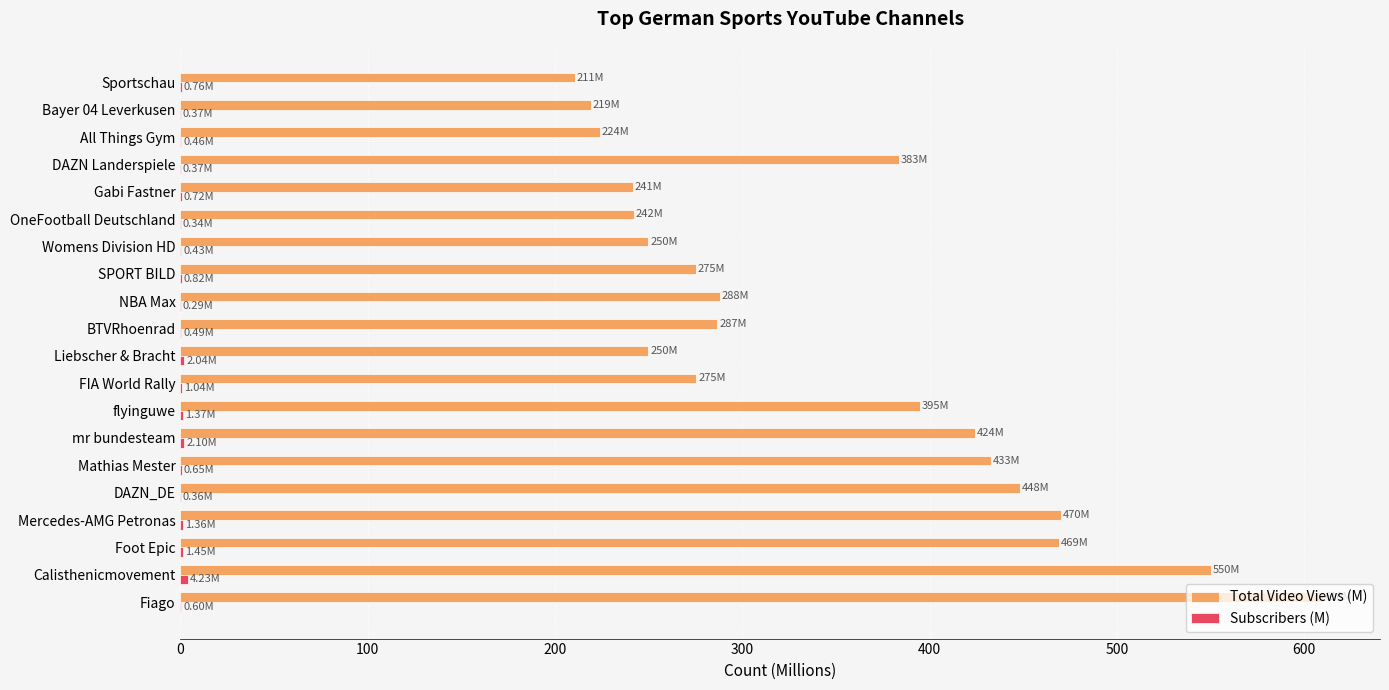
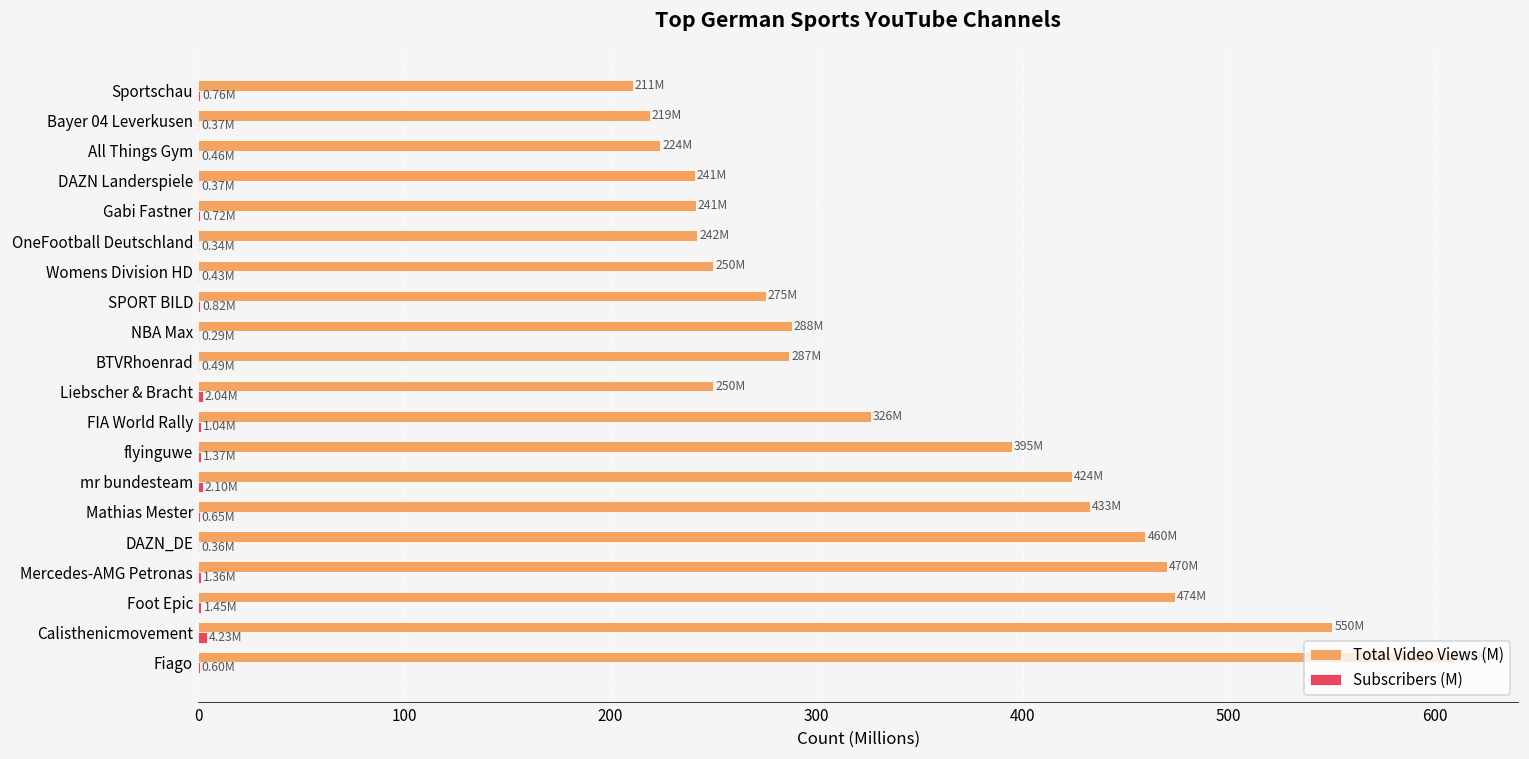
Total Video Views (M), DAZN Landerspiele: 383M -> 241M
Total Video Views (M), FIA World Rally: 275M -> 326M
Total Video Views (M), DAZN_DE: 448M -> 460M
Total Video Views (M), Foot Epic: 469M -> 474M
